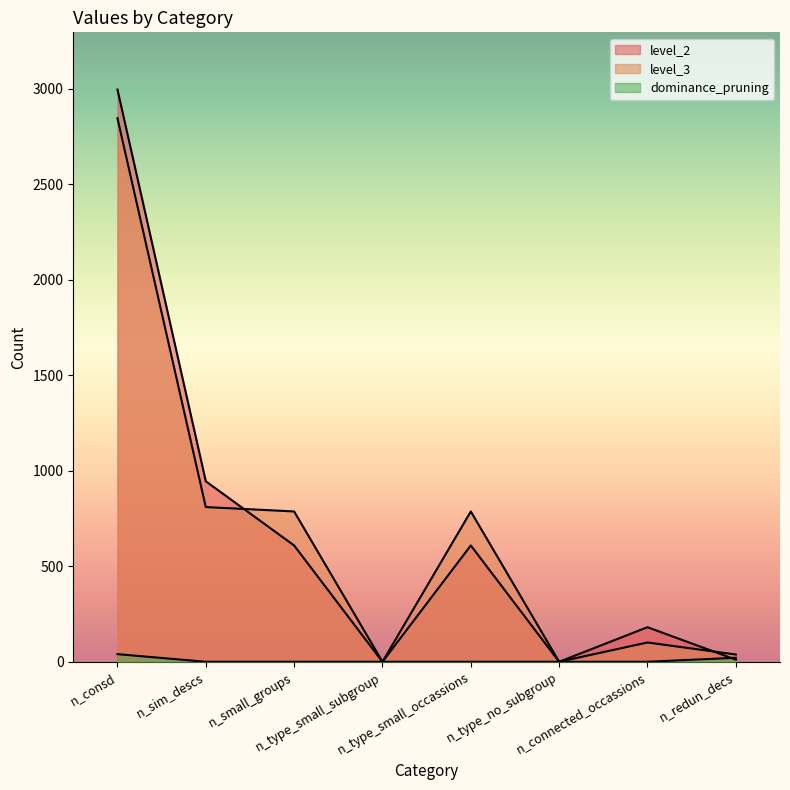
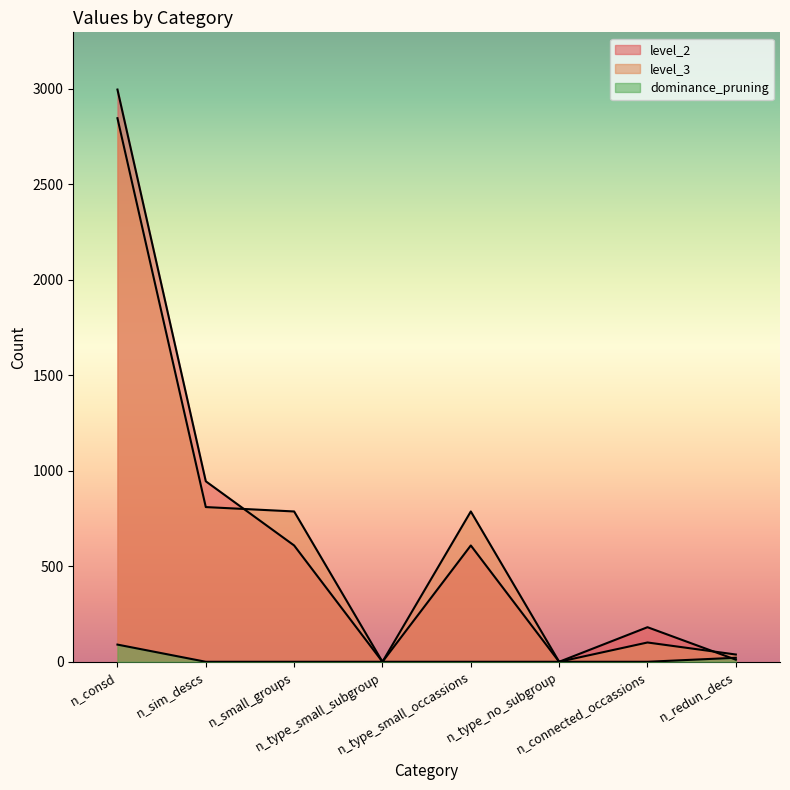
dominance_pruning, n_consd: 40 -> 90
